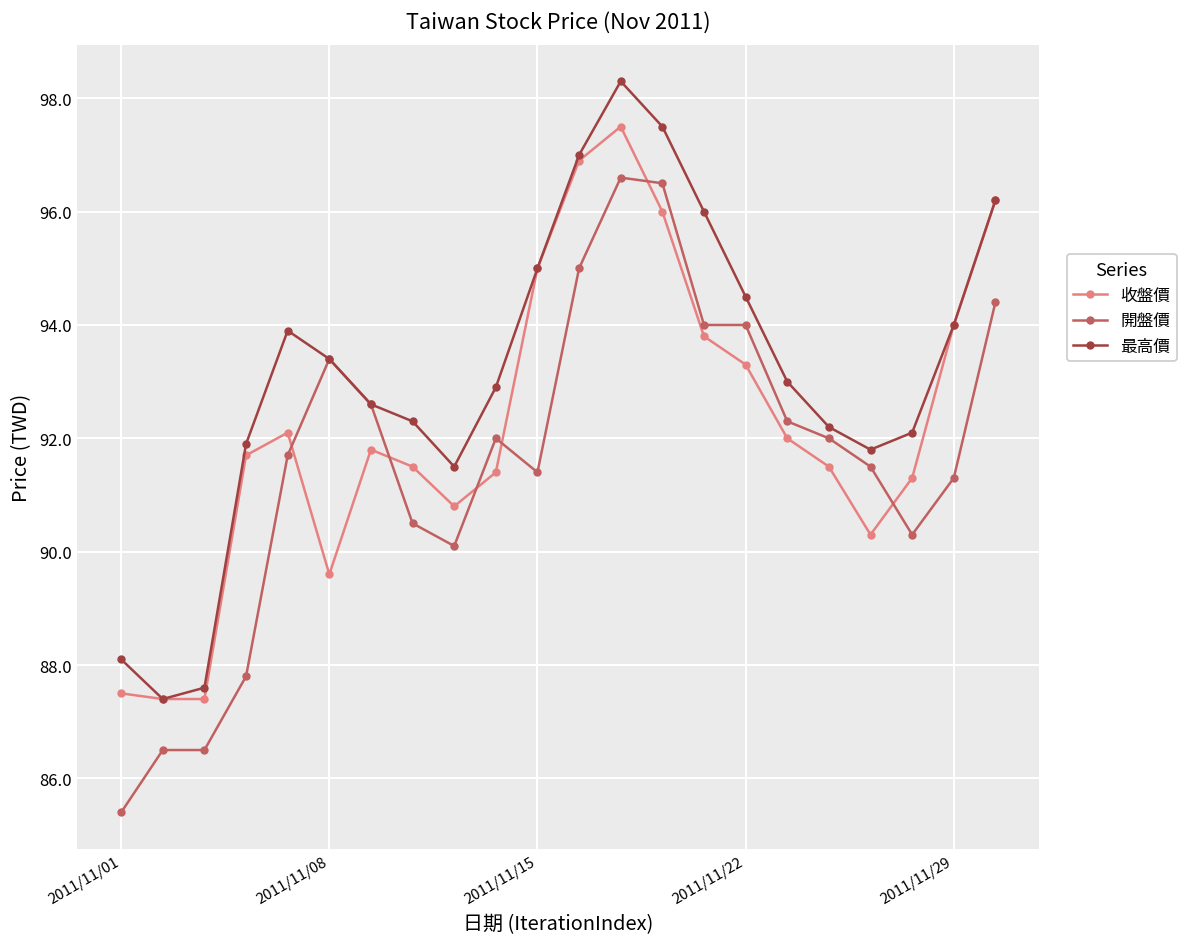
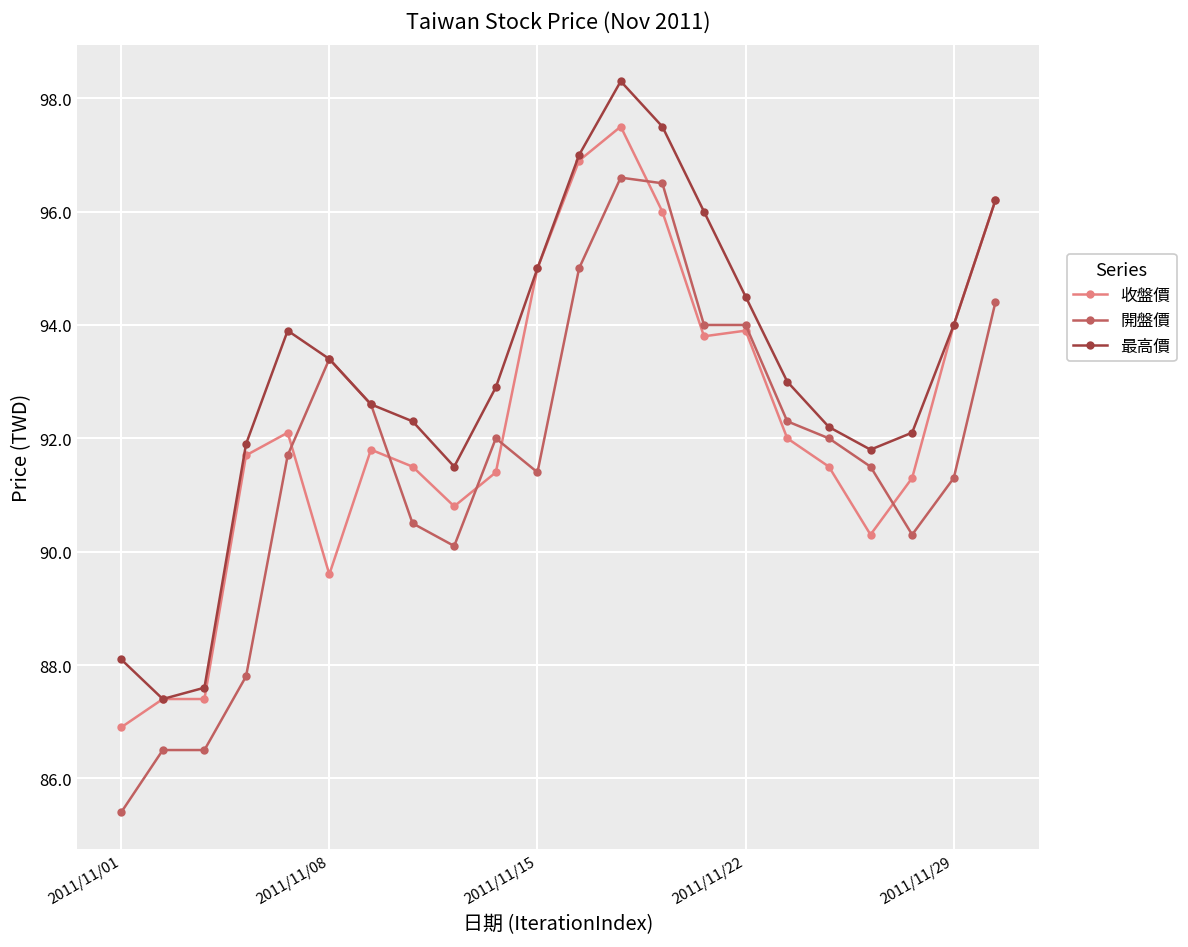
收盤價, 2011/11/01: 87.5 -> 86.9
收盤價, 2011/11/22: 93.3 -> 93.9
